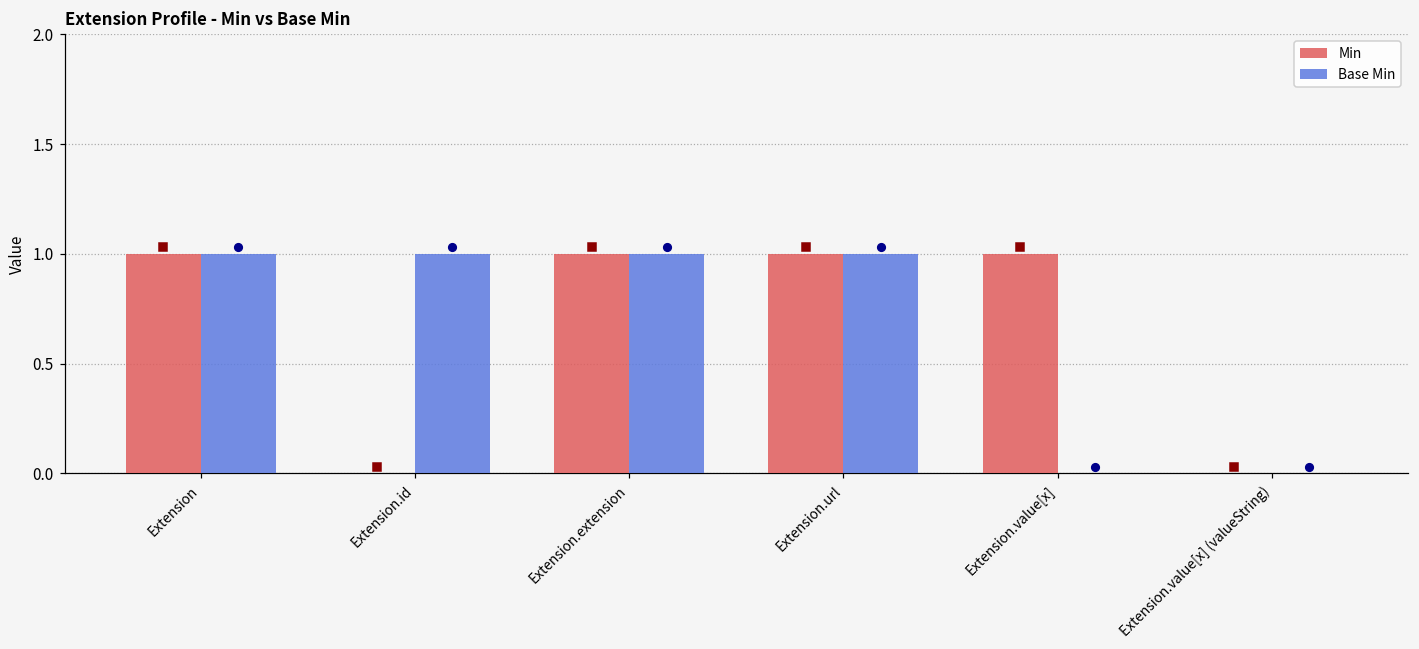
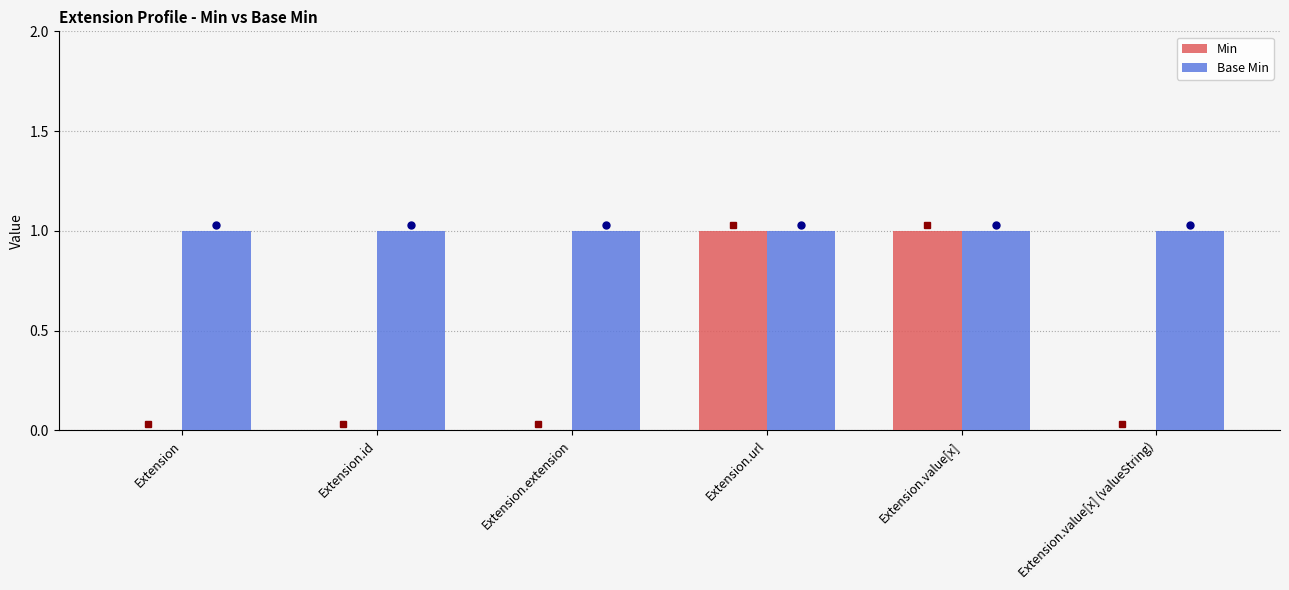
Min, Extension: 1 -> 0
Min, Extension.extension: 1 -> 0
Base Min, Extension.value[x]: 0 -> 1
Base Min, Extension.value[x] (valueString): 0 -> 1
